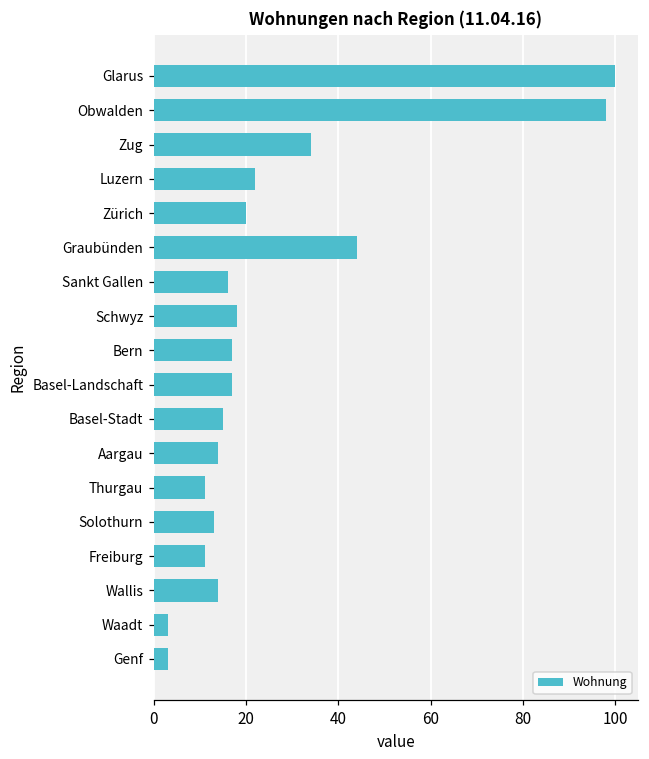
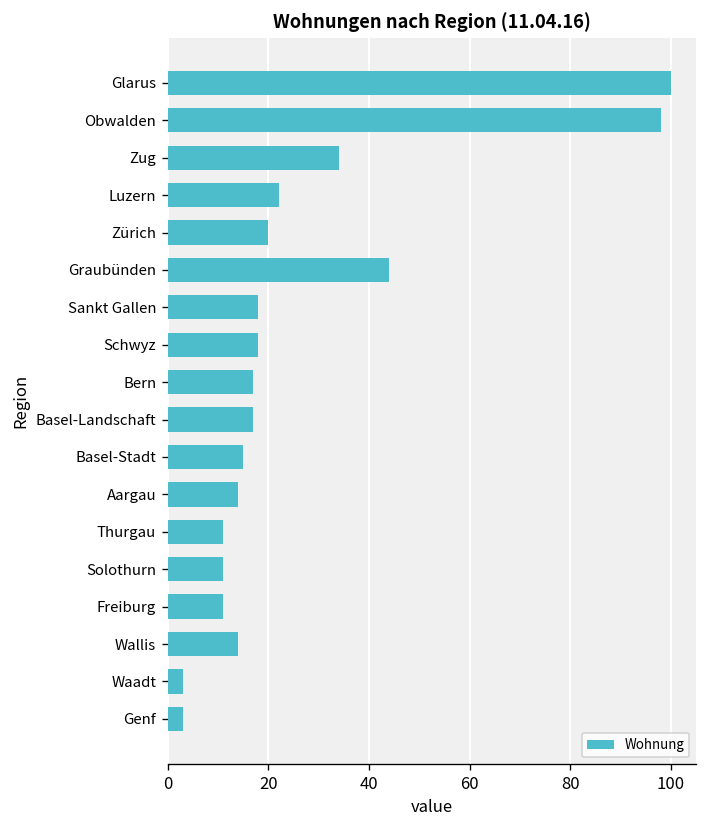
Sankt Gallen: 16 -> 18
Solothurn: 13 -> 11
